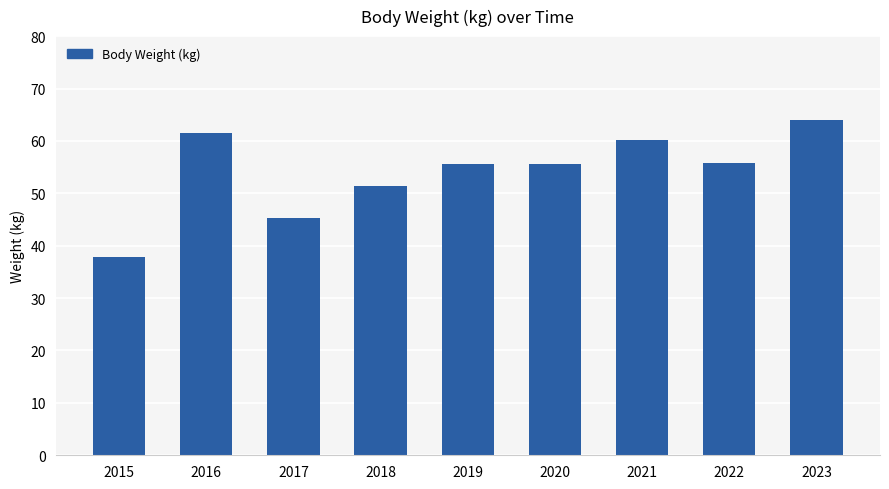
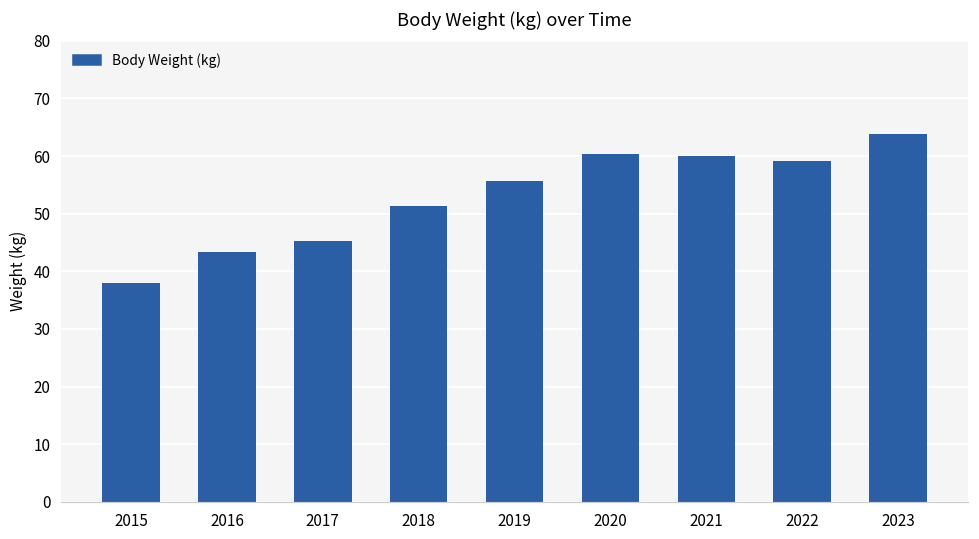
2016: 62 -> 43
2020: 56 -> 60
2022: 56 -> 59
